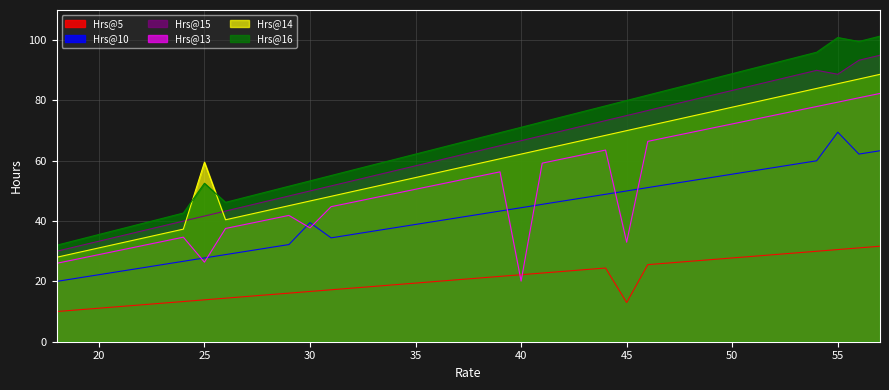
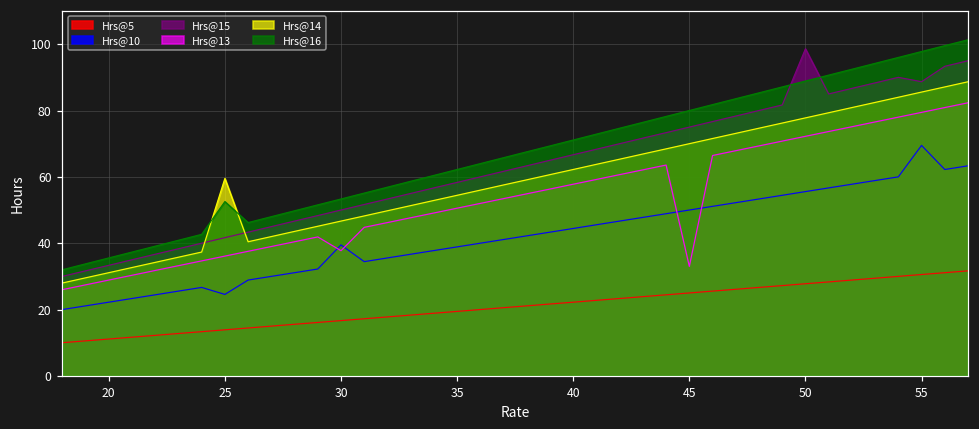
Hrs@10, 25: 28 -> 25
Hrs@13, 25: 26 -> 36
Hrs@13, 40: 20 -> 58
Hrs@5, 45: 13 -> 25
Hrs@15, 50: 83 -> 99
Hrs@16, 55: 101 -> 98
